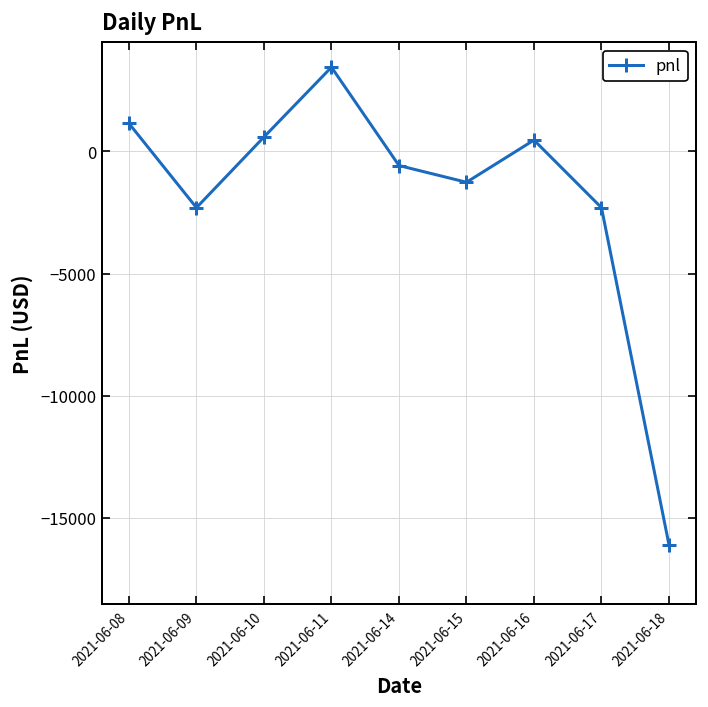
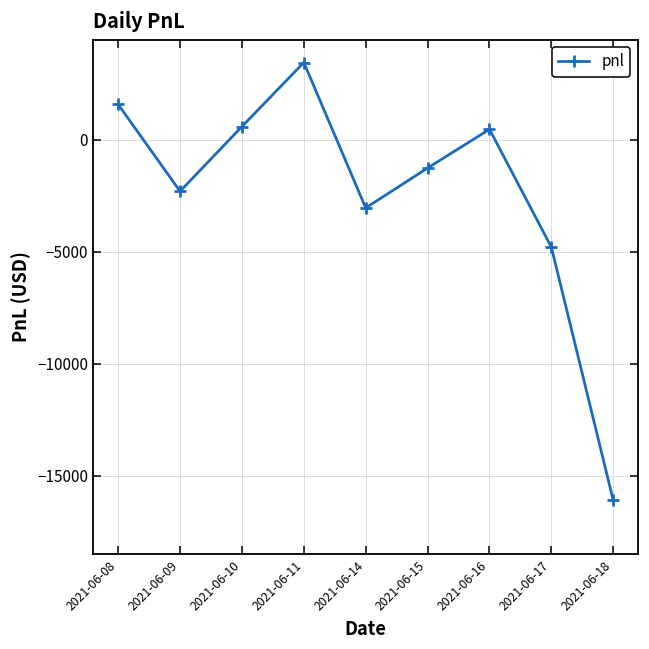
2021-06-08: 1200 -> 1600
2021-06-14: -600 -> -3000
2021-06-17: -2300 -> -4800
